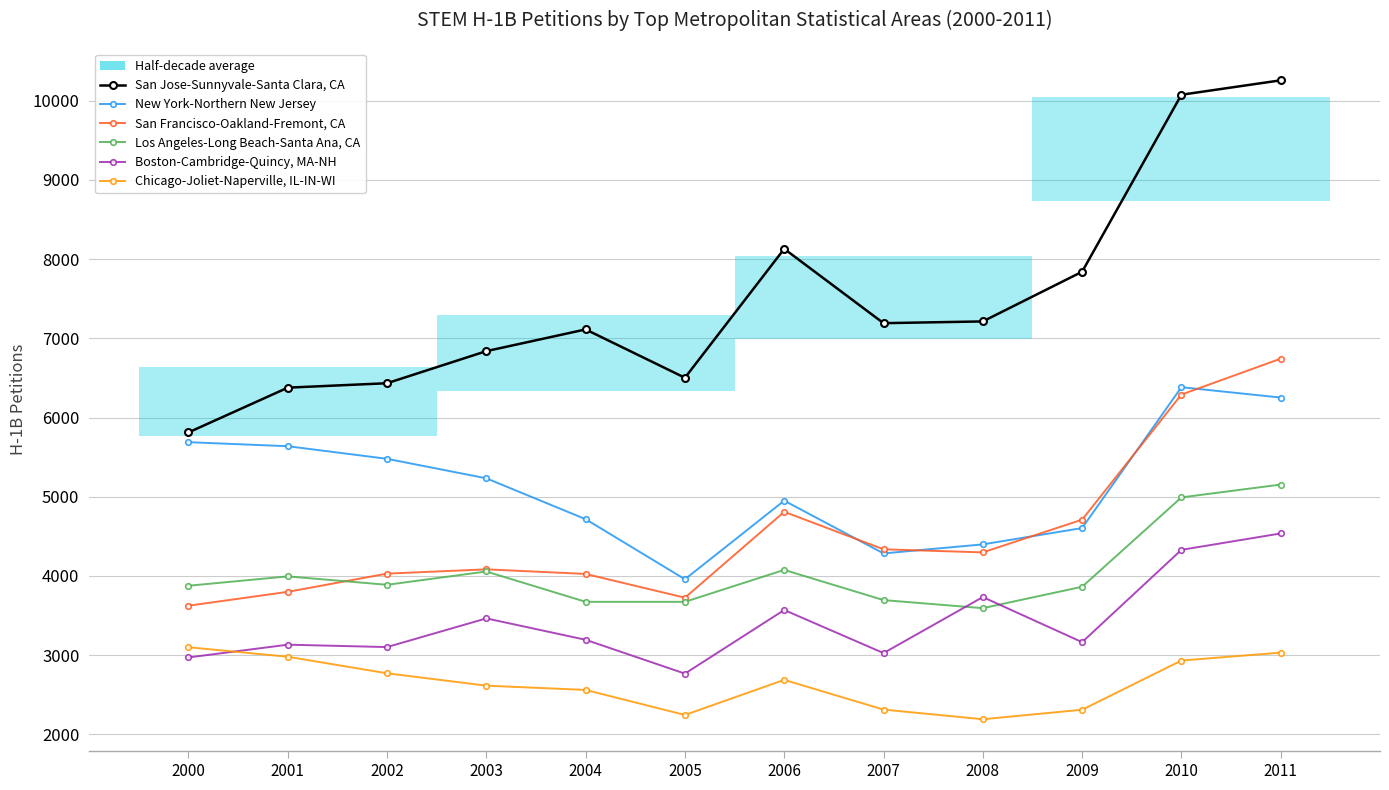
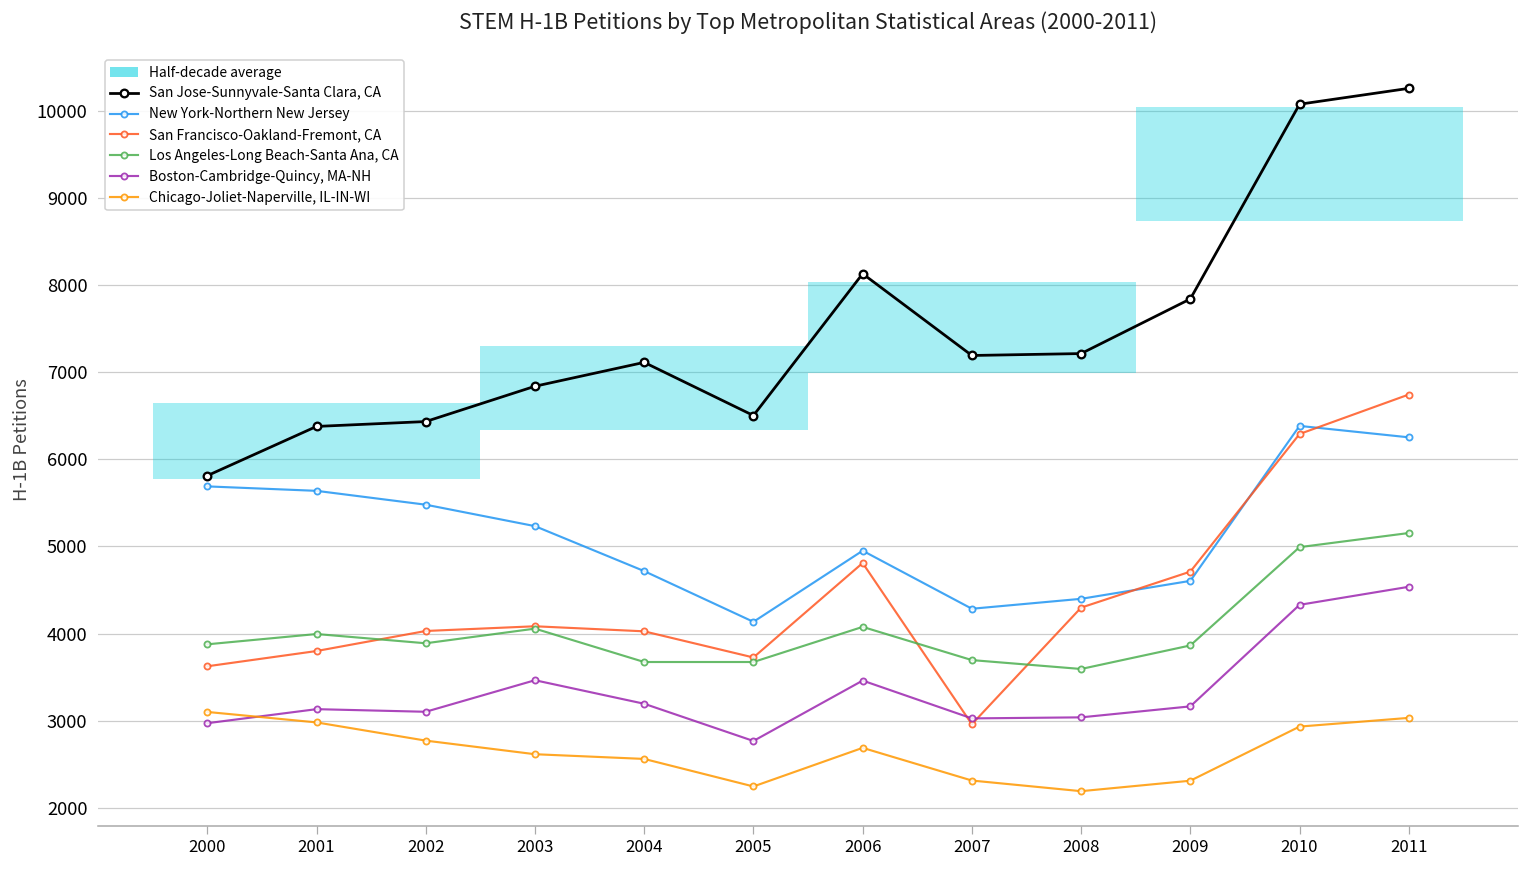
New York-Northern New Jersey, 2005: 4000 -> 4100
Boston-Cambridge-Quincy, MA-NH, 2006: 3600 -> 3500
San Francisco-Oakland-Fremont, CA, 2007: 4300 -> 3000
Boston-Cambridge-Quincy, MA-NH, 2008: 3700 -> 3000
